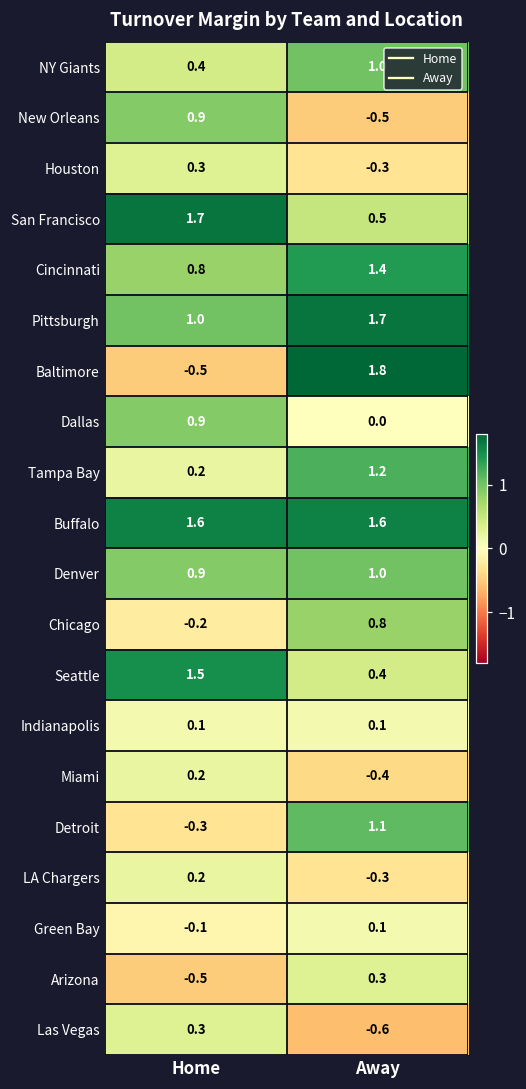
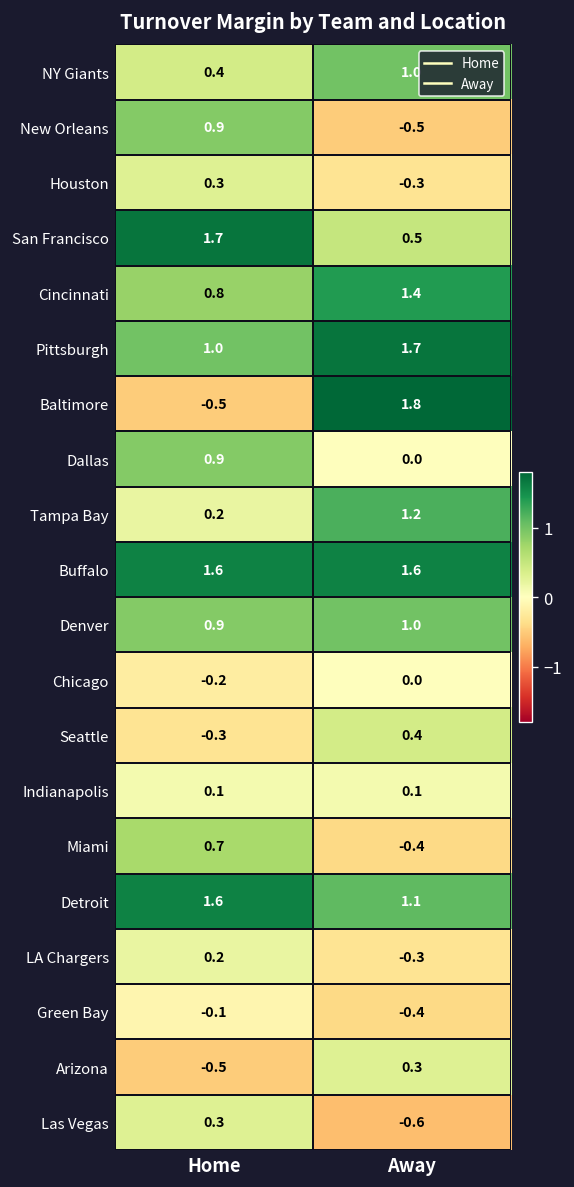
Chicago, Away: 0.8 -> 0.0
Seattle, Home: 1.5 -> -0.3
Miami, Home: 0.2 -> 0.7
Detroit, Home: -0.3 -> 1.6
Green Bay, Away: 0.1 -> -0.4
